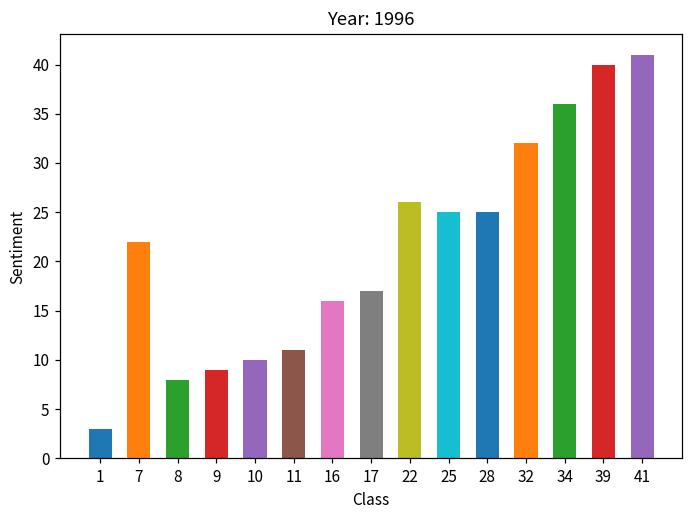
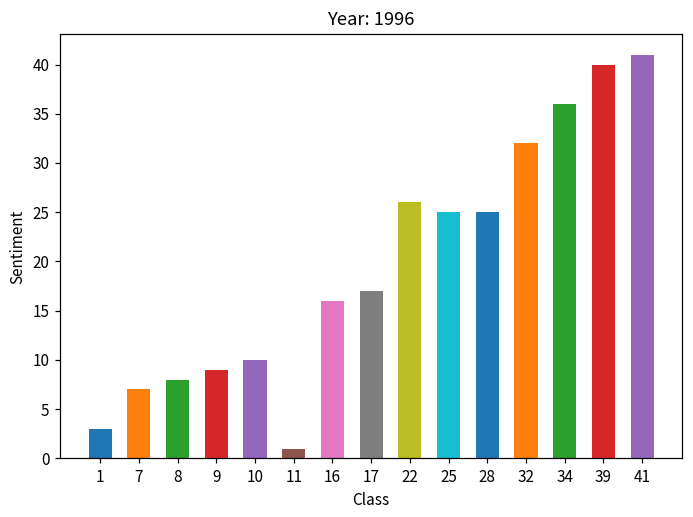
7: 22 -> 7
11: 11 -> 1
